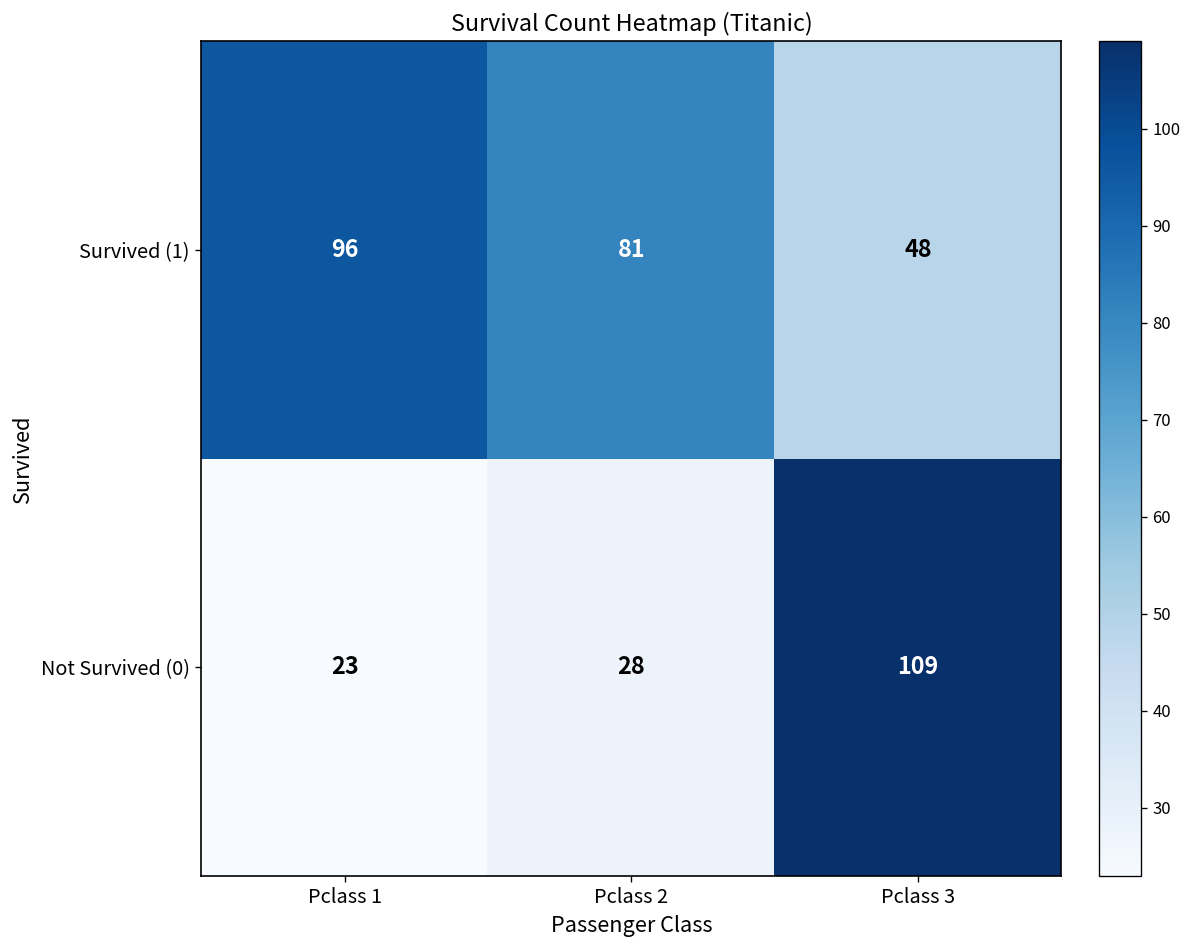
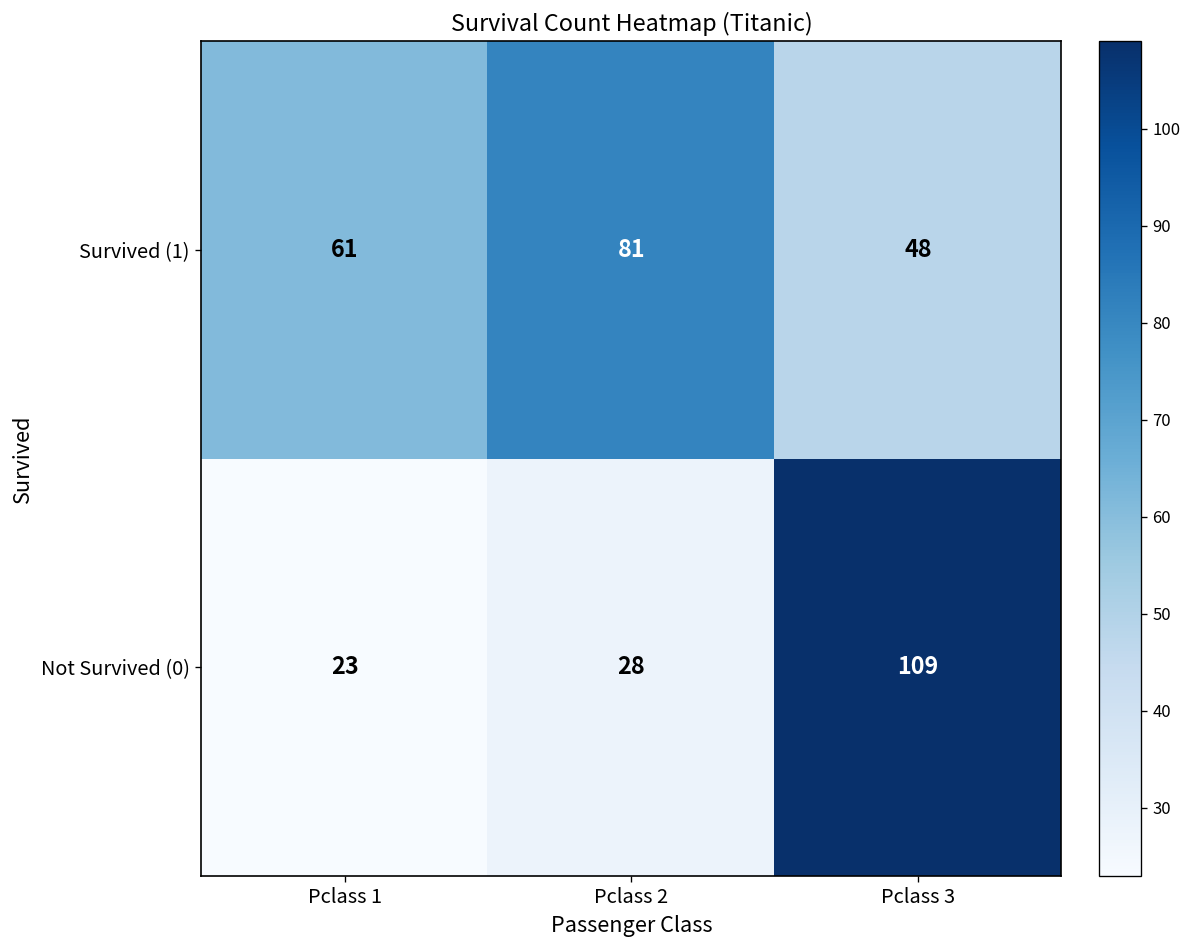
Survived (1), Pclass 1: 96 -> 61
